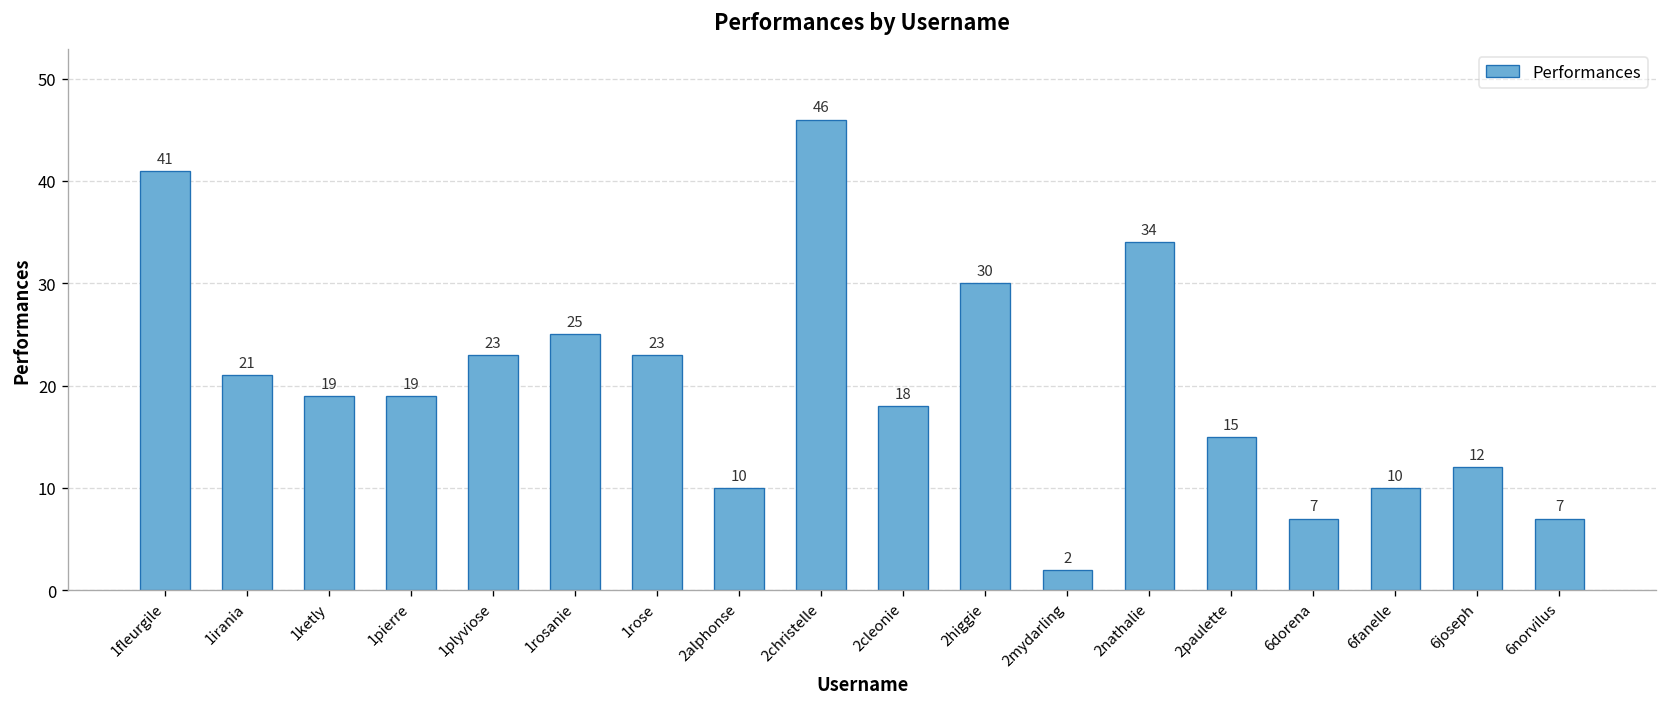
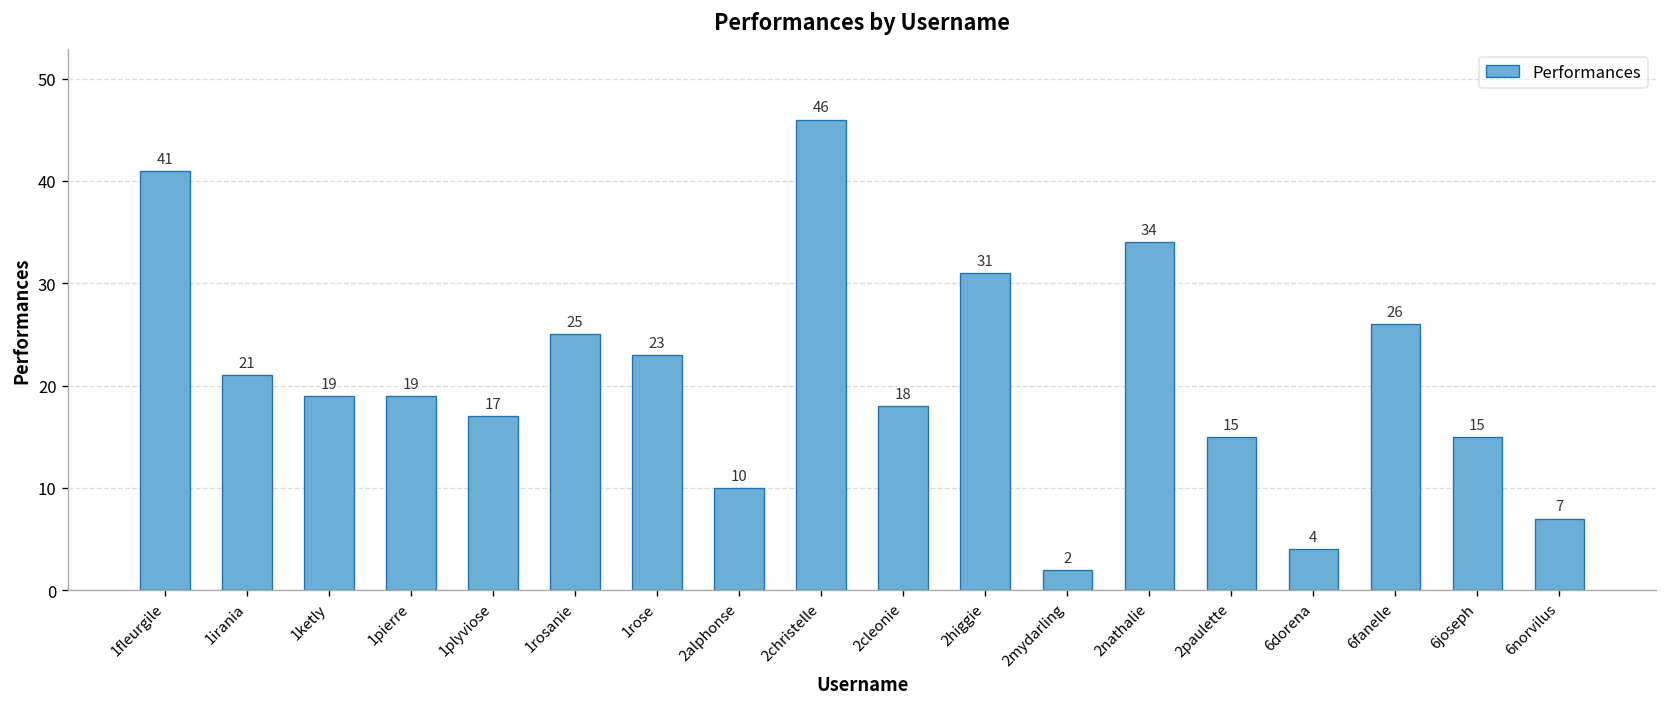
1plyviose: 23 -> 17
2higgie: 30 -> 31
6dorena: 7 -> 4
6fanelle: 10 -> 26
6joseph: 12 -> 15
